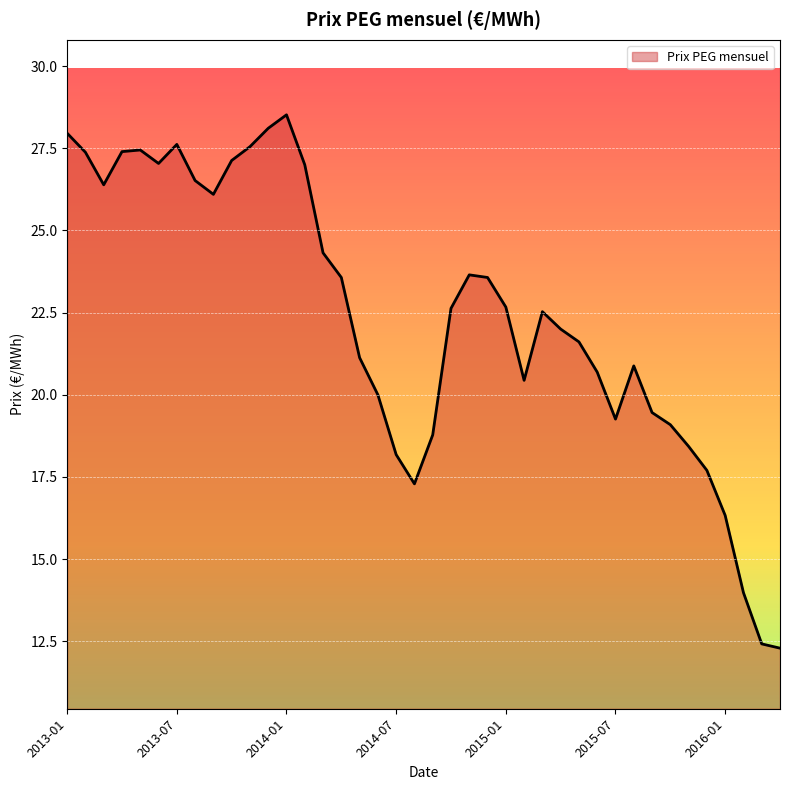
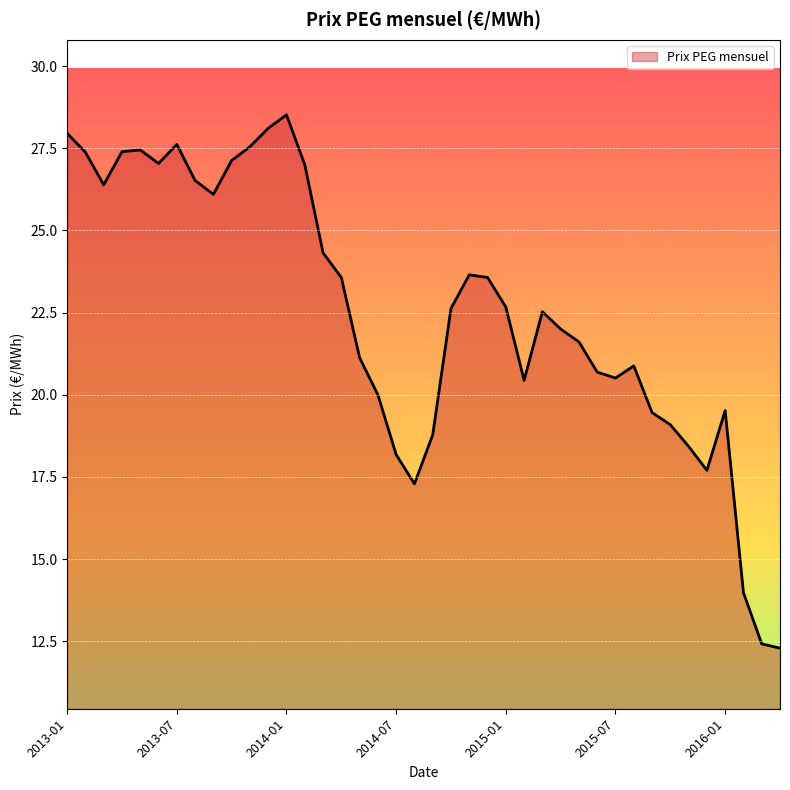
2015-07: 19.3 -> 20.5
2016-01: 16.3 -> 19.5
